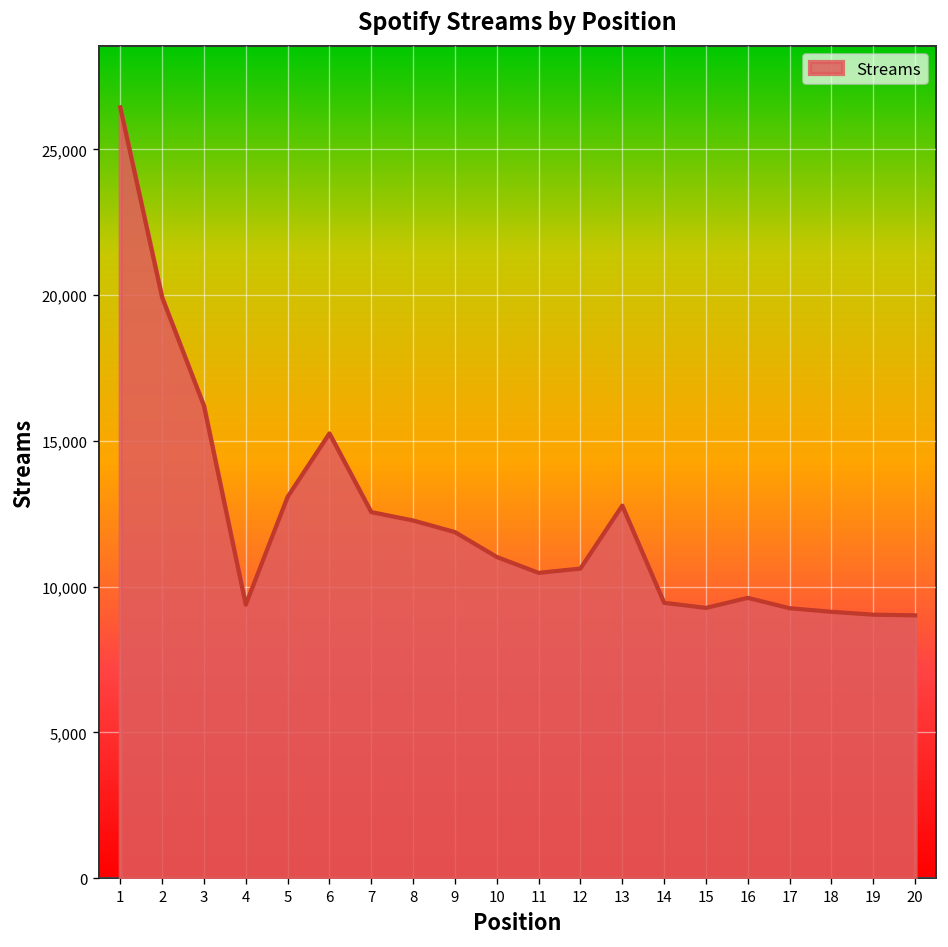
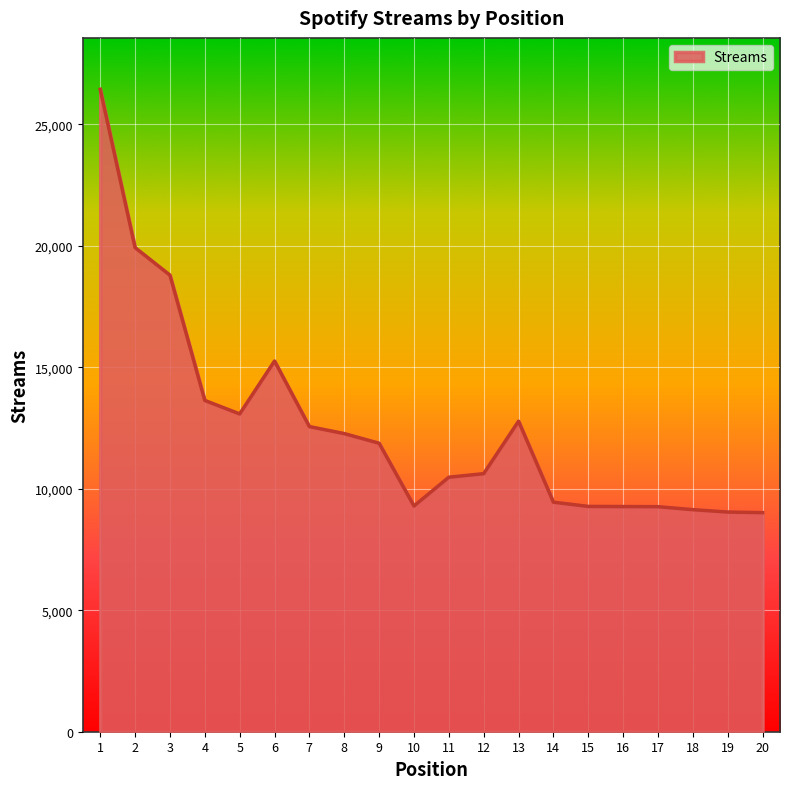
3: 16,200 -> 18,800
4: 9,400 -> 13,600
10: 11,000 -> 9,300
16: 9,600 -> 9,300
